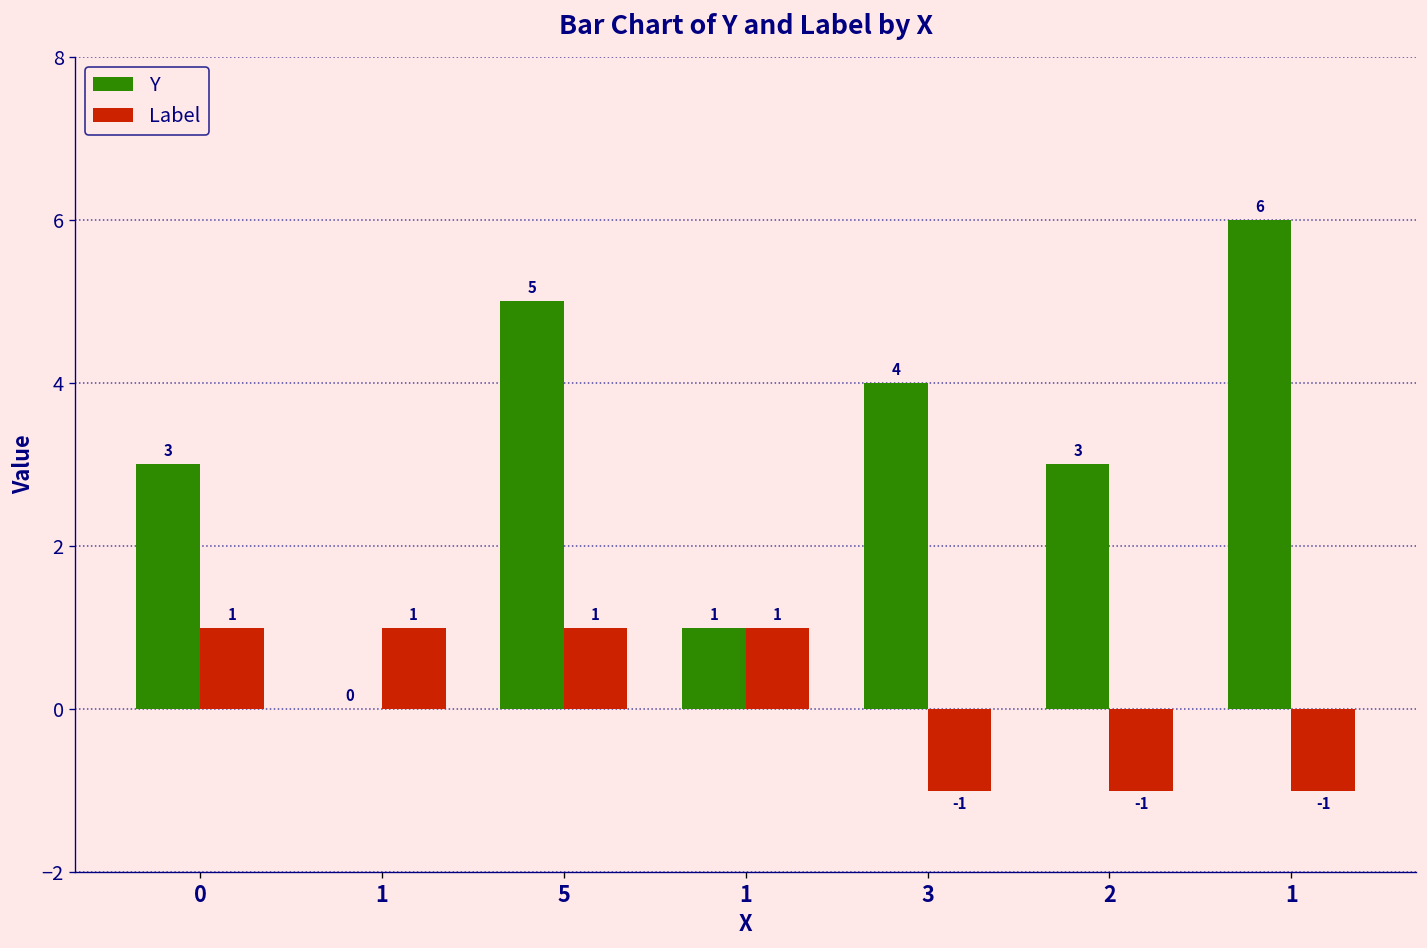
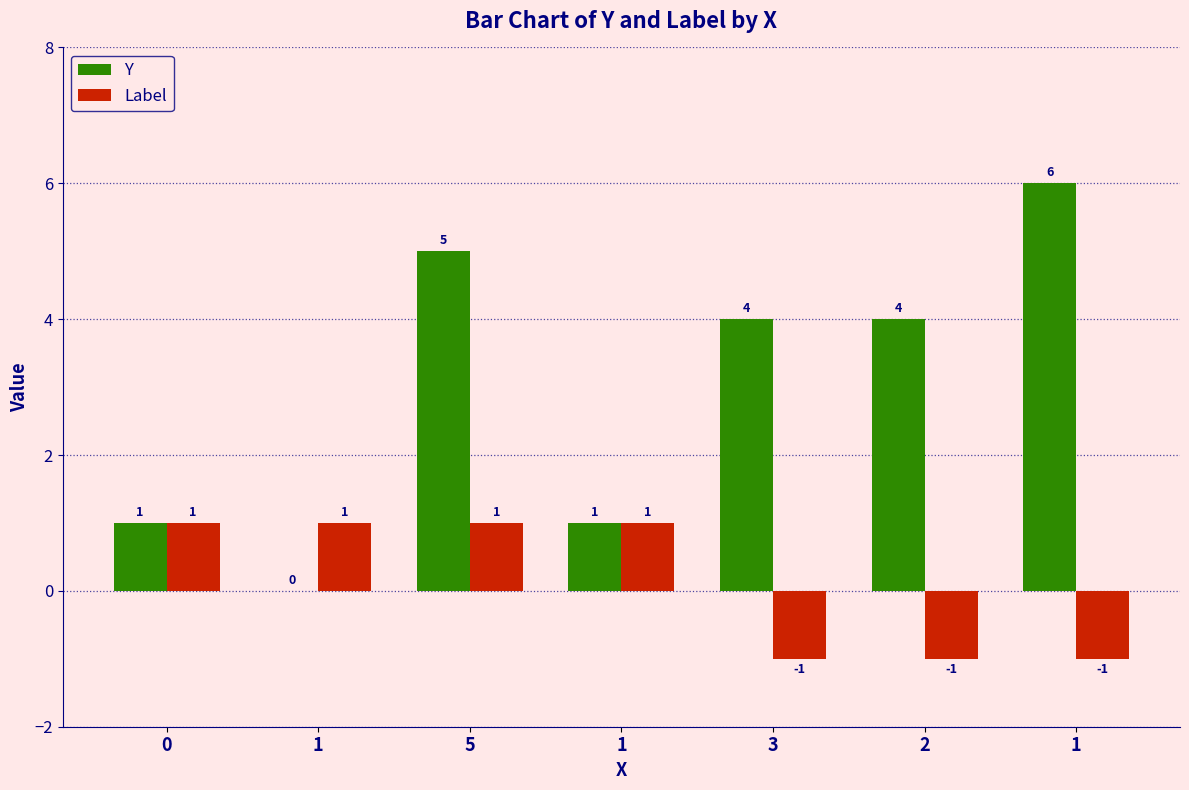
Y, 0: 3 -> 1
Y, 2: 3 -> 4
